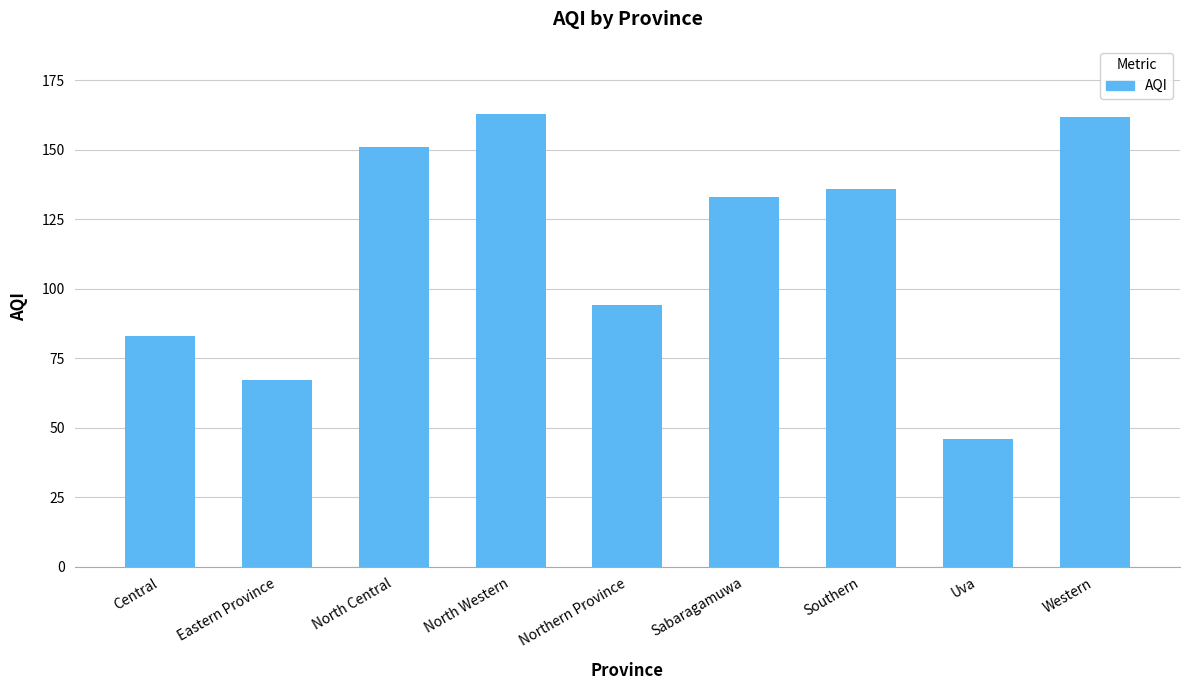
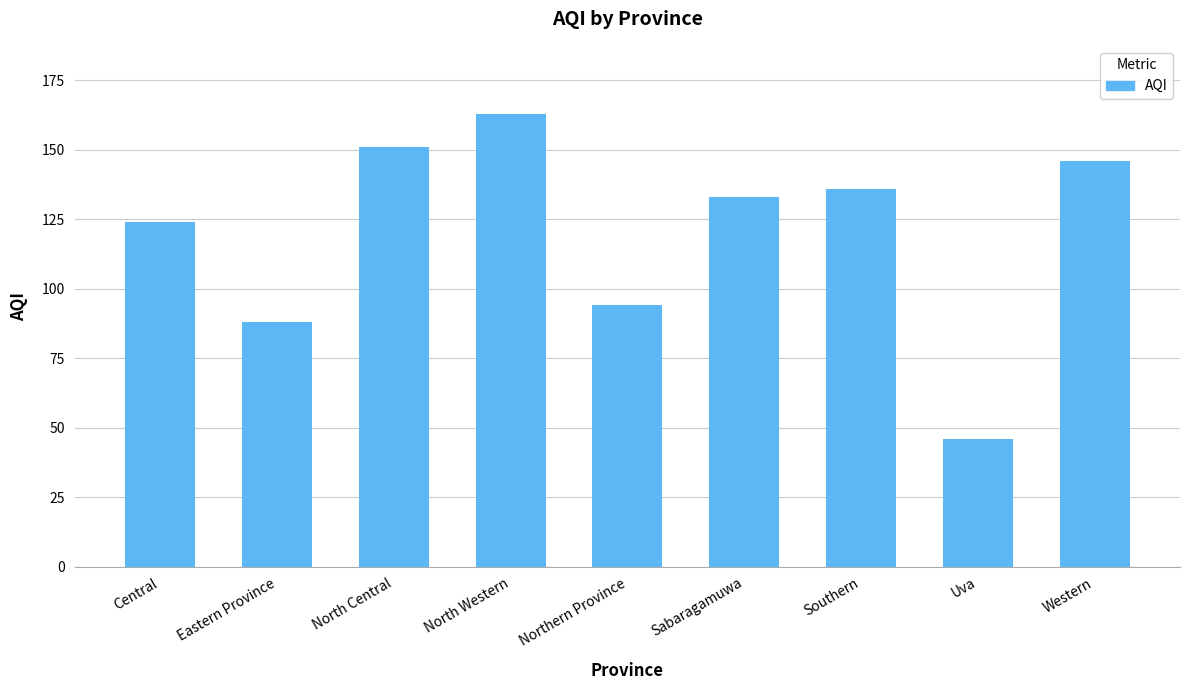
Central: 83 -> 124
Eastern Province: 67 -> 88
Western: 162 -> 146
